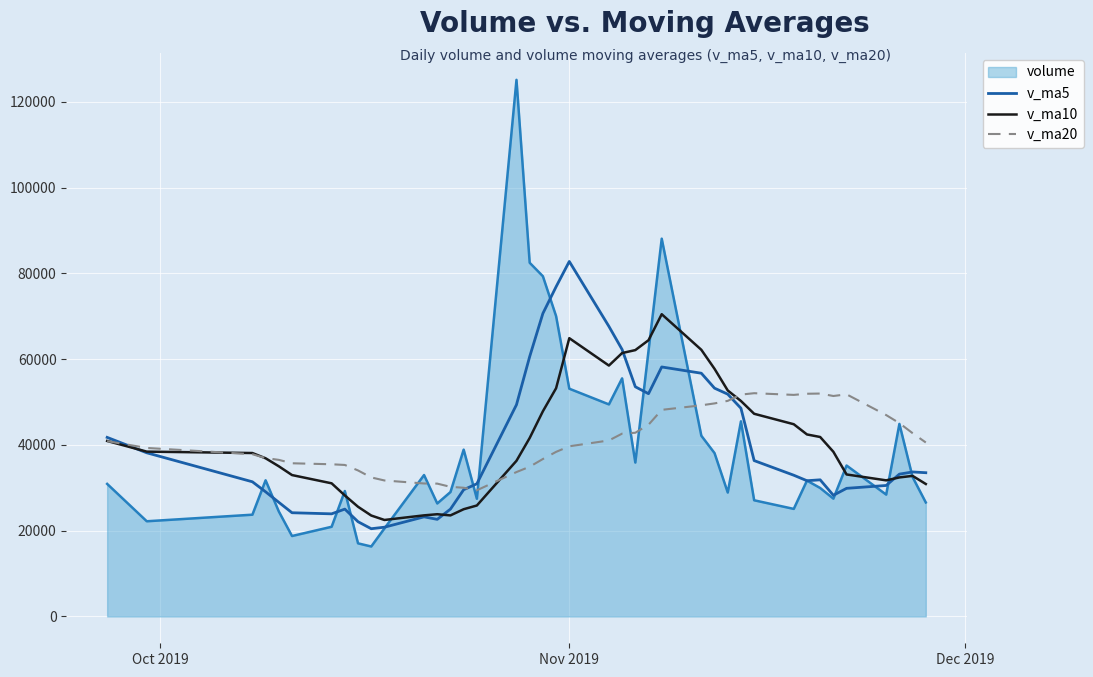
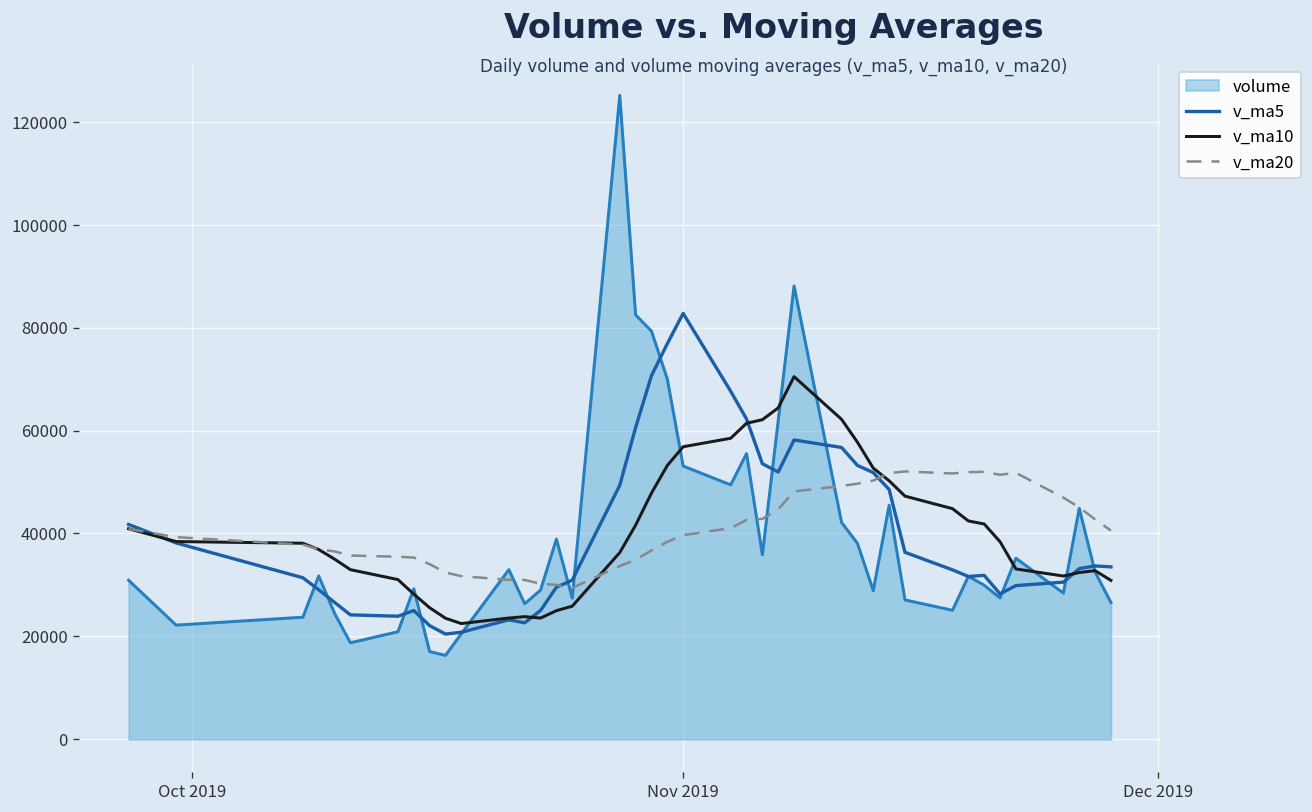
v_ma10, Nov 2019: 65000 -> 57000
